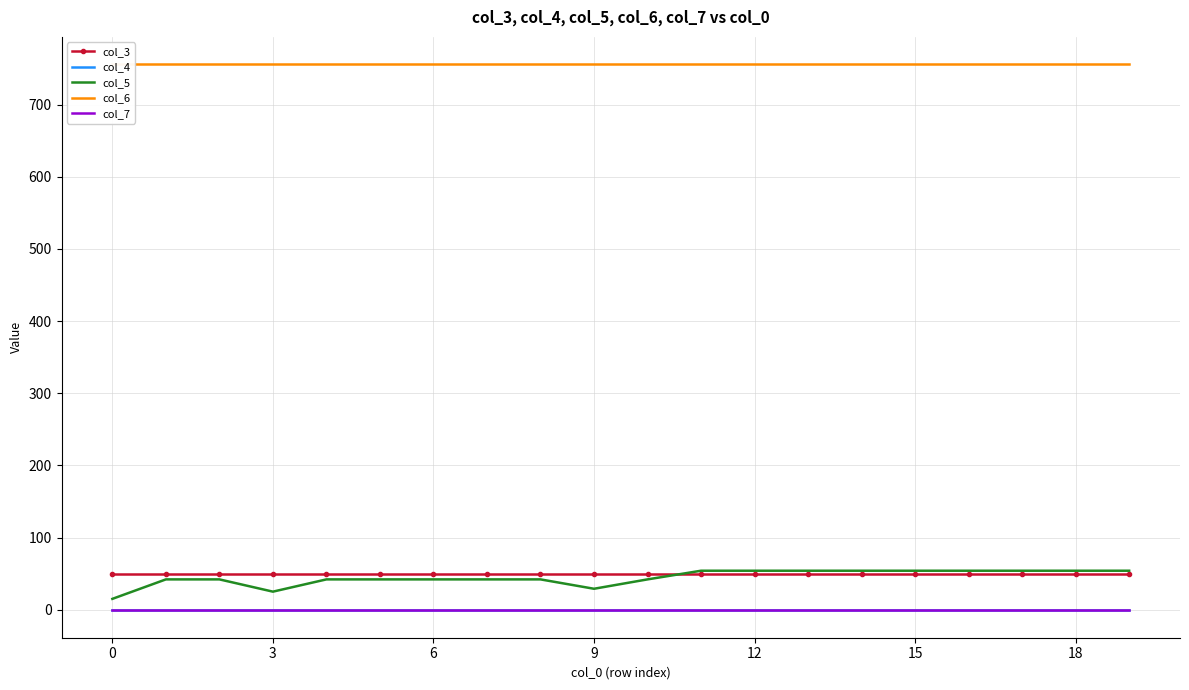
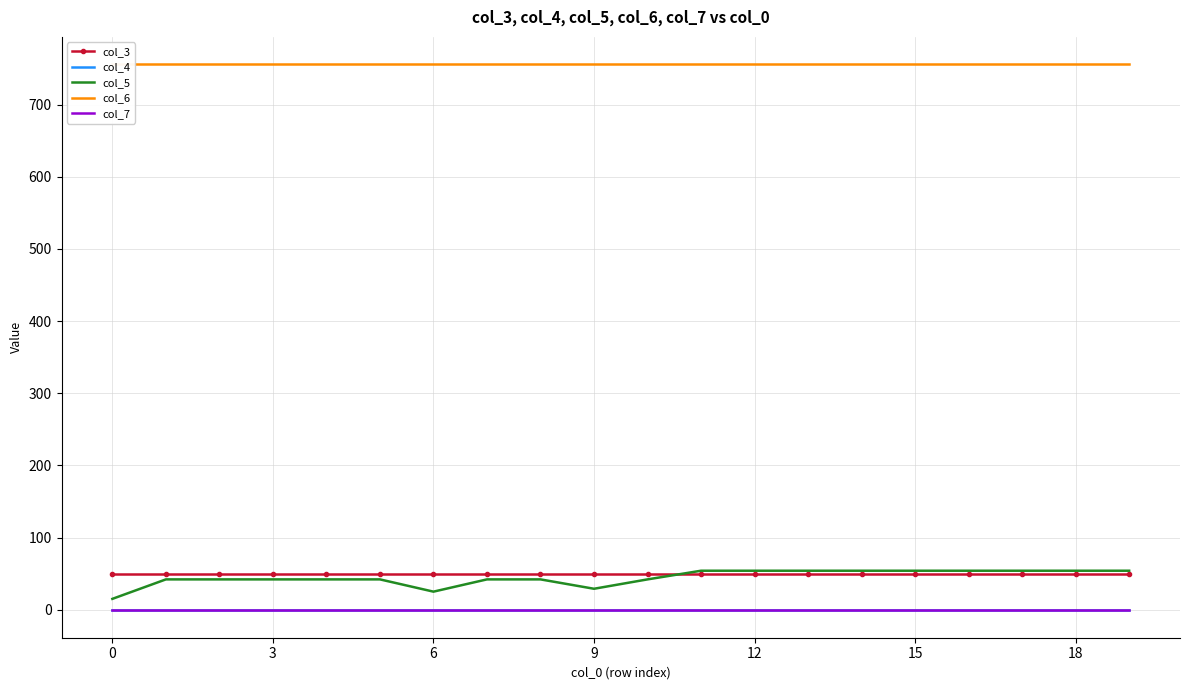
col_5, 3: 30 -> 40
col_5, 6: 40 -> 30
